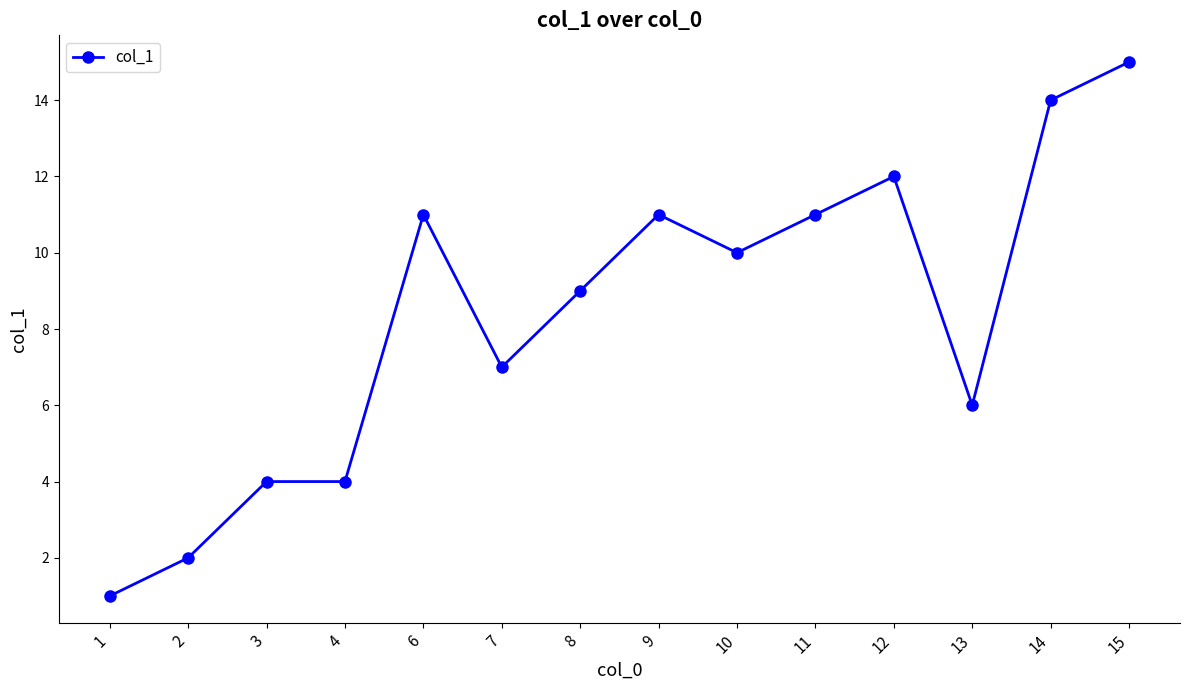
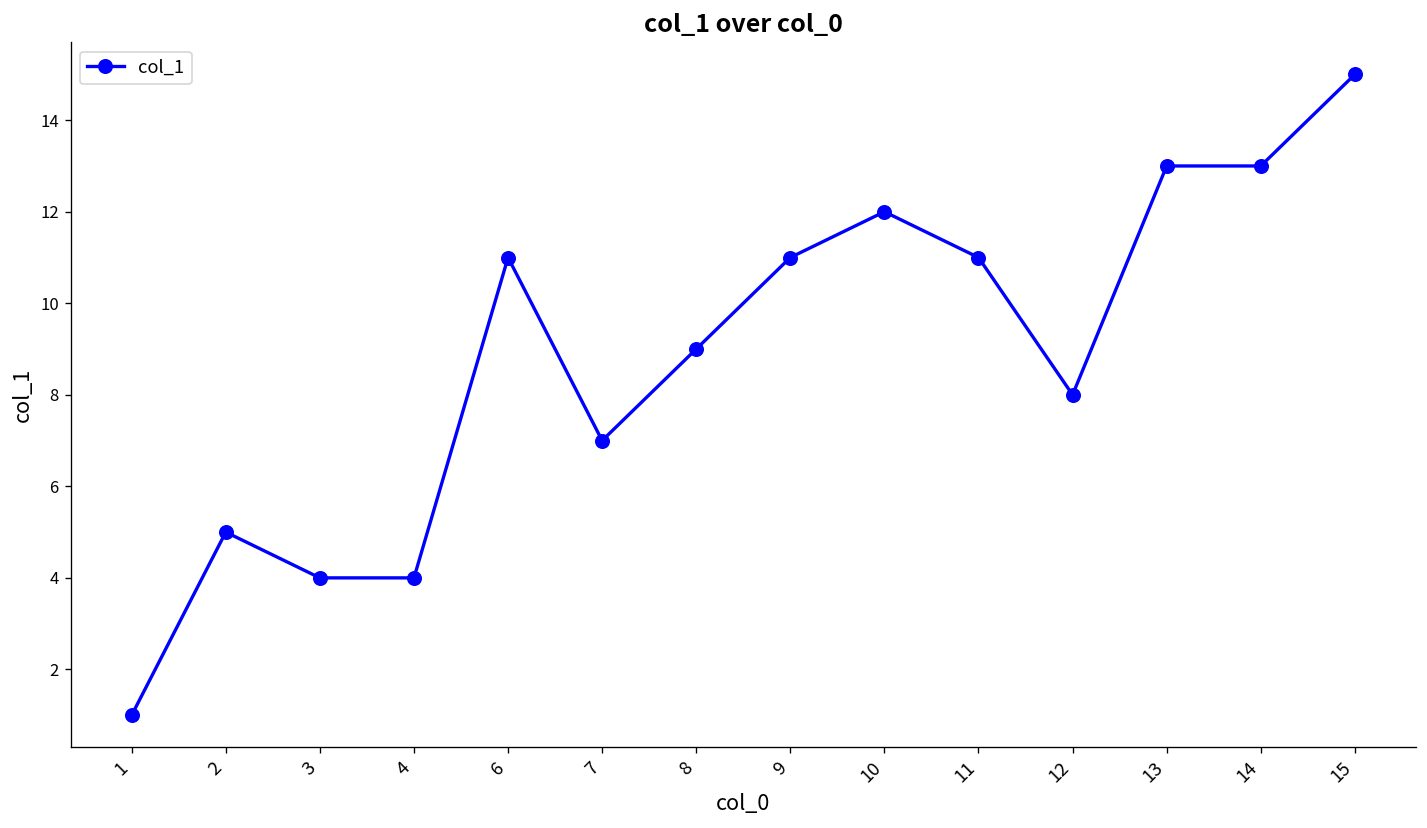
2: 2 -> 5
10: 10 -> 12
12: 12 -> 8
13: 6 -> 13
14: 14 -> 13
